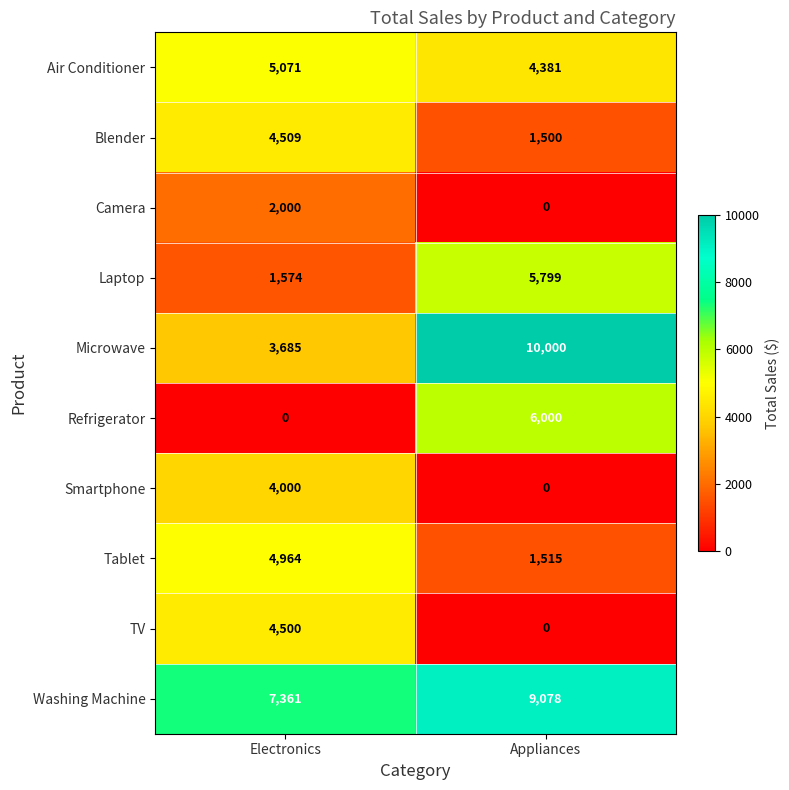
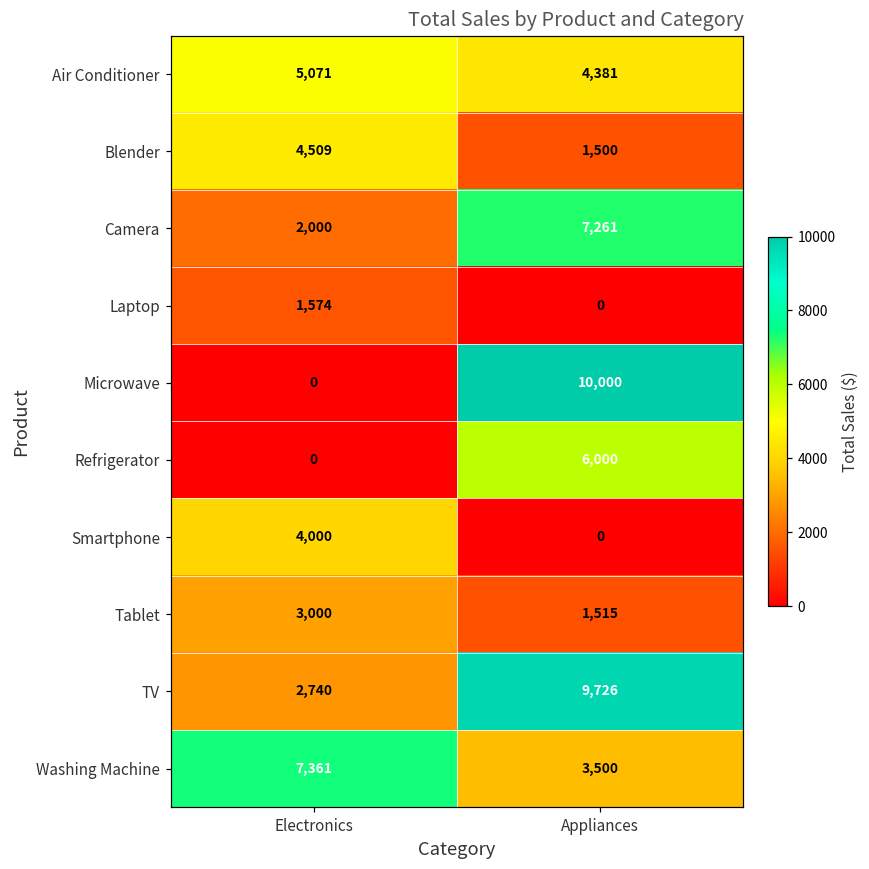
Camera, Appliances: 0 -> 7,261
Laptop, Appliances: 5,799 -> 0
Microwave, Electronics: 3,685 -> 0
Tablet, Electronics: 4,964 -> 3,000
TV, Electronics: 4,500 -> 2,740
TV, Appliances: 0 -> 9,726
Washing Machine, Appliances: 9,078 -> 3,500
